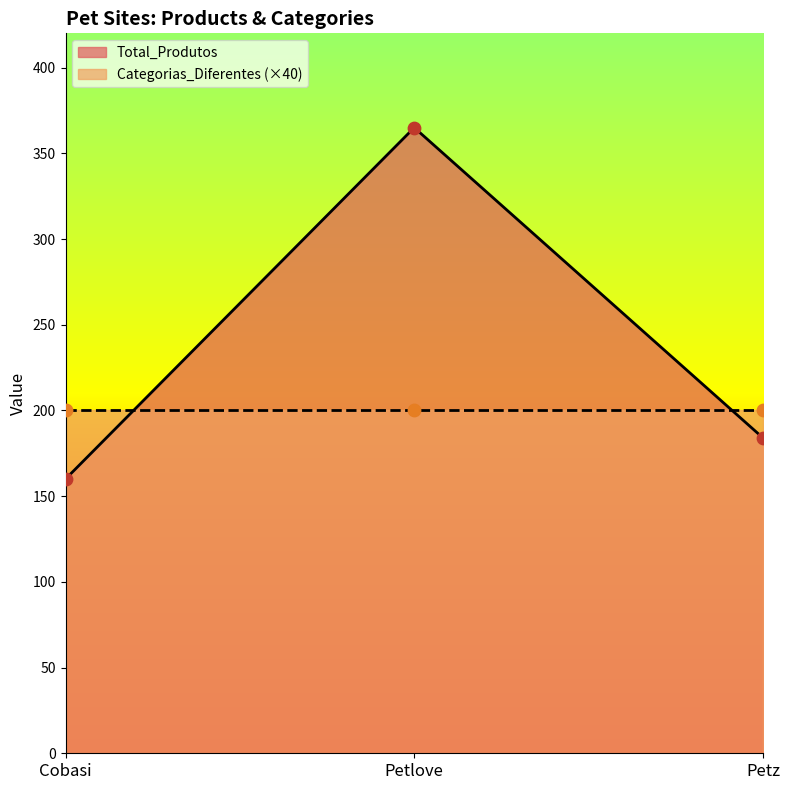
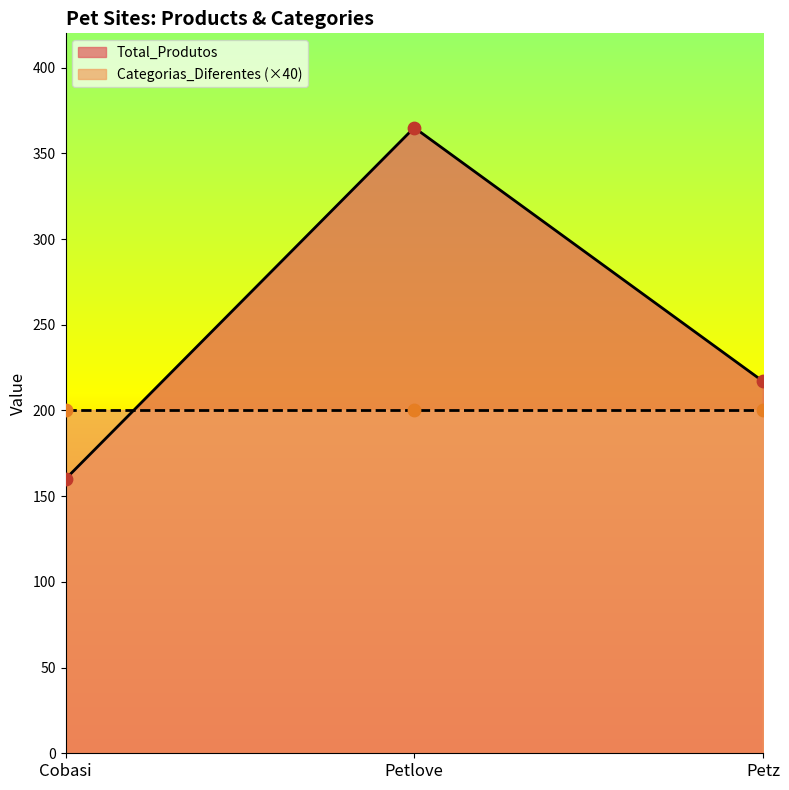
Total_Produtos, Petz: 184 -> 217
